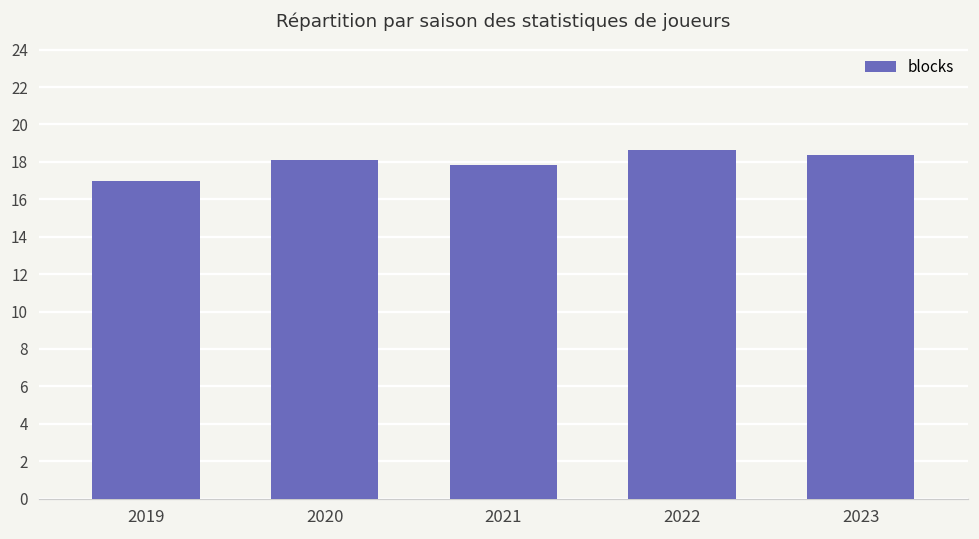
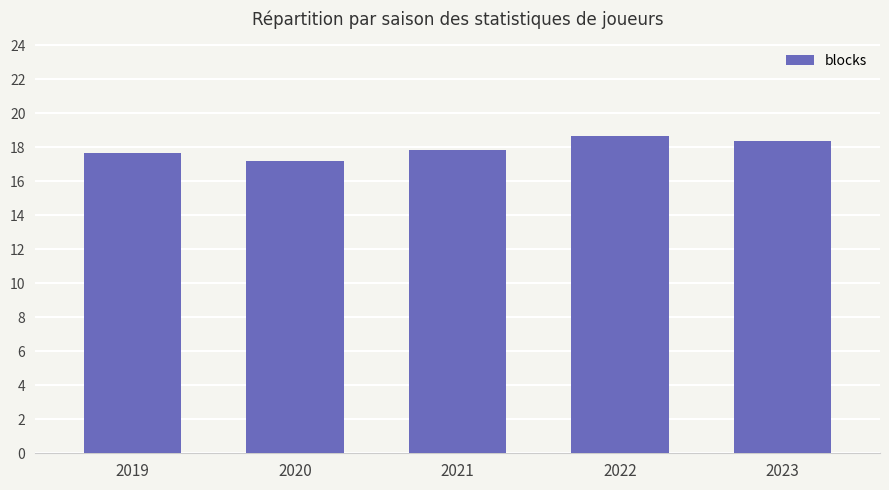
2019: 17.0 -> 17.6
2020: 18.1 -> 17.2
